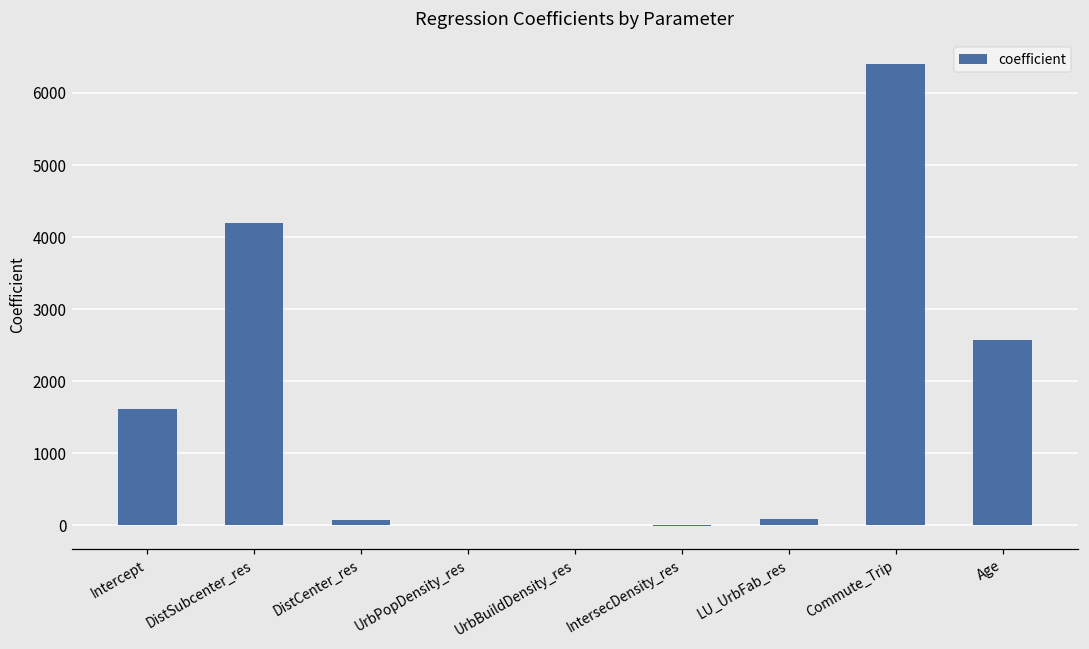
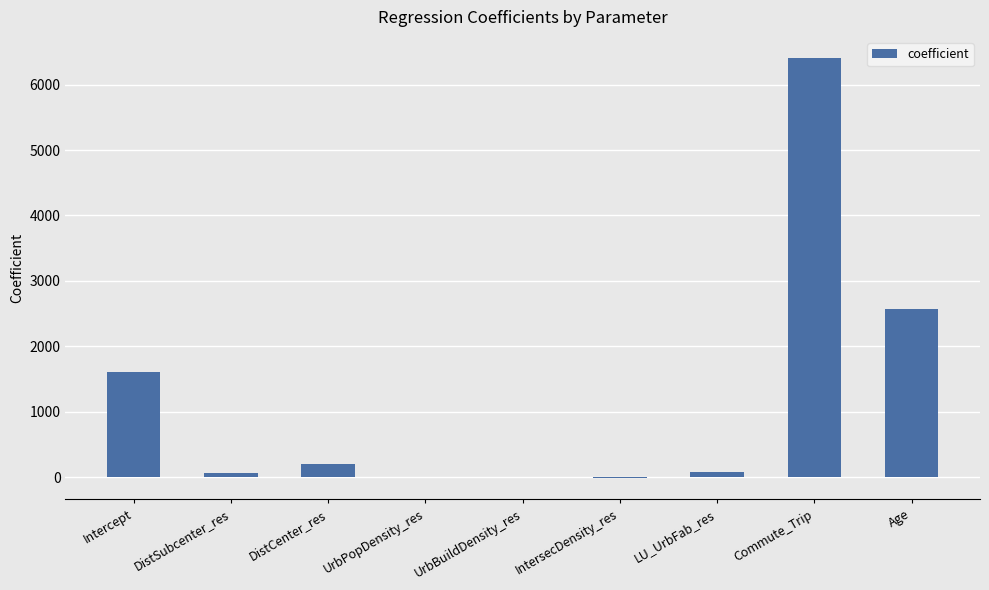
DistSubcenter_res: 4200 -> 100
DistCenter_res: 100 -> 200
